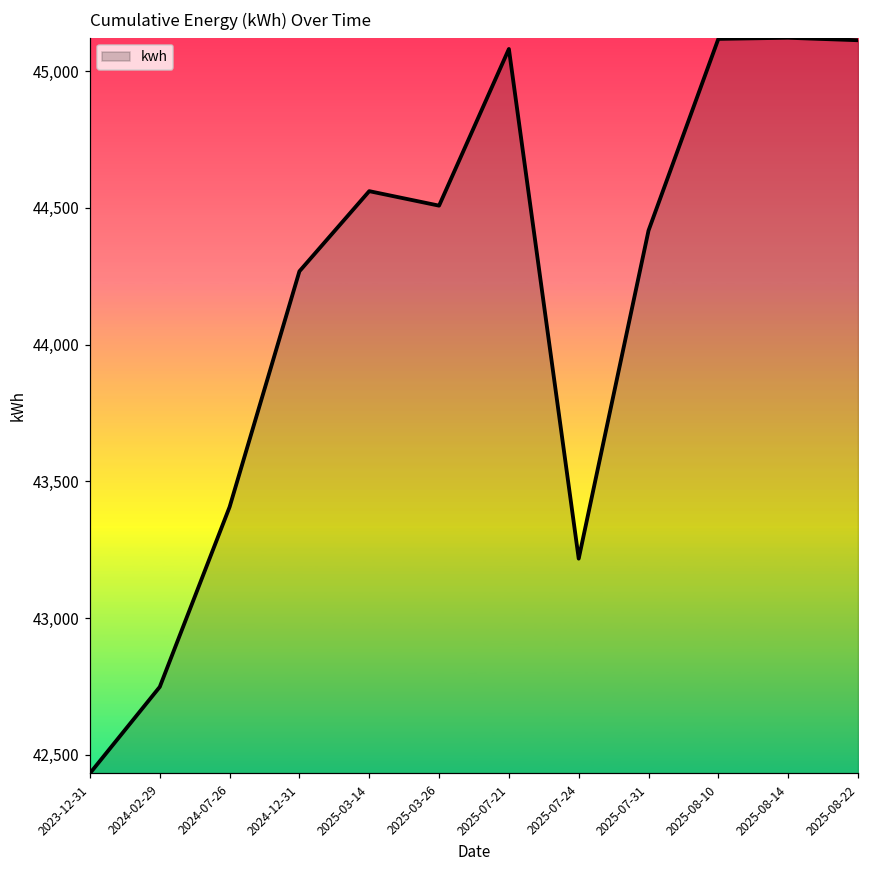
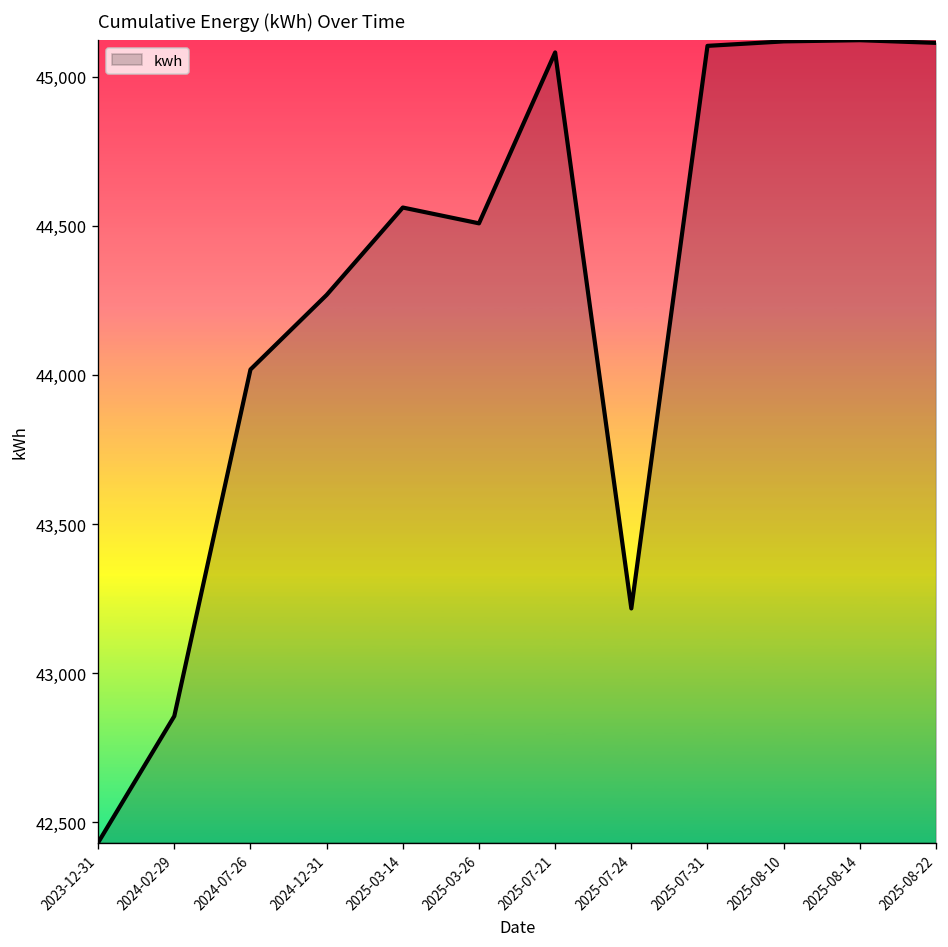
2024-02-29: 42,750 -> 42,860
2024-07-26: 43,410 -> 44,020
2025-07-31: 44,420 -> 45,100
